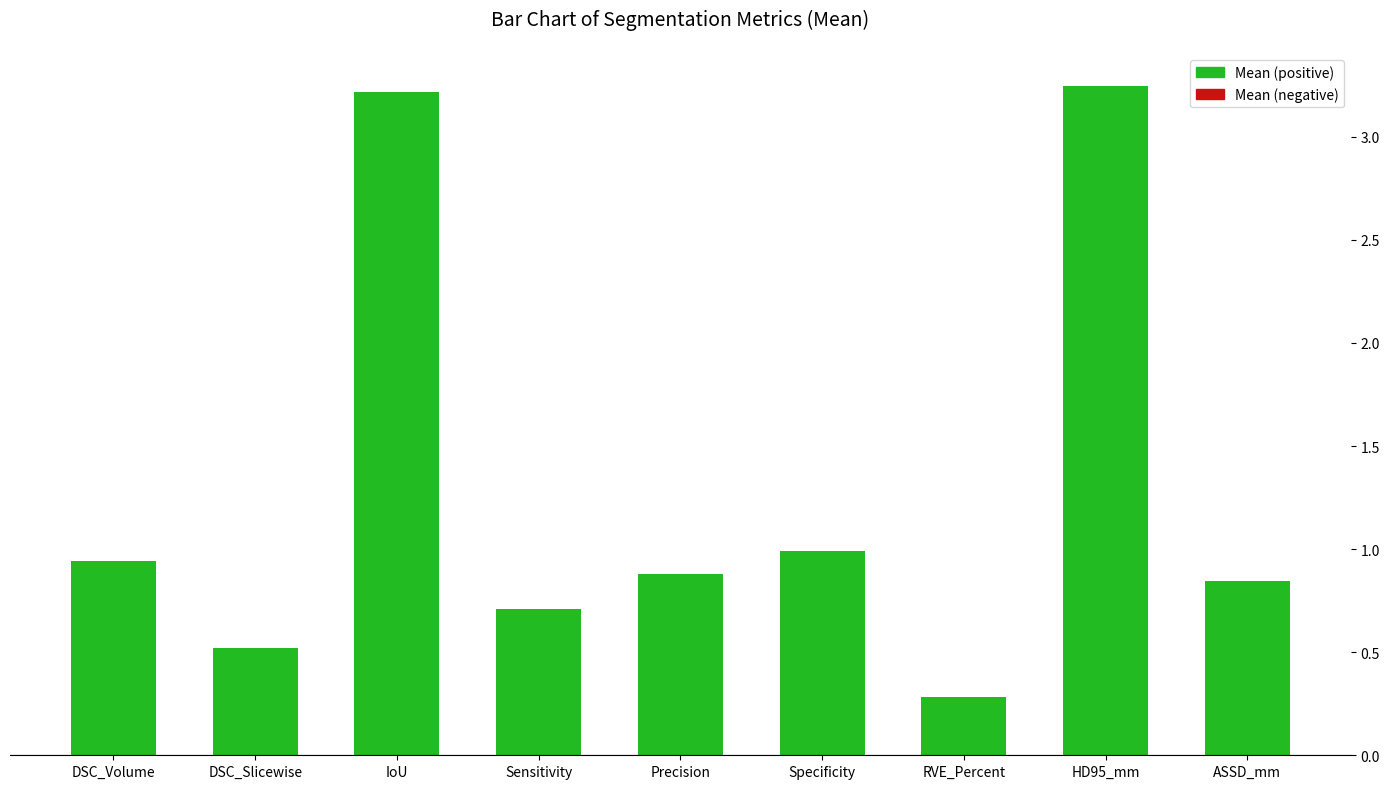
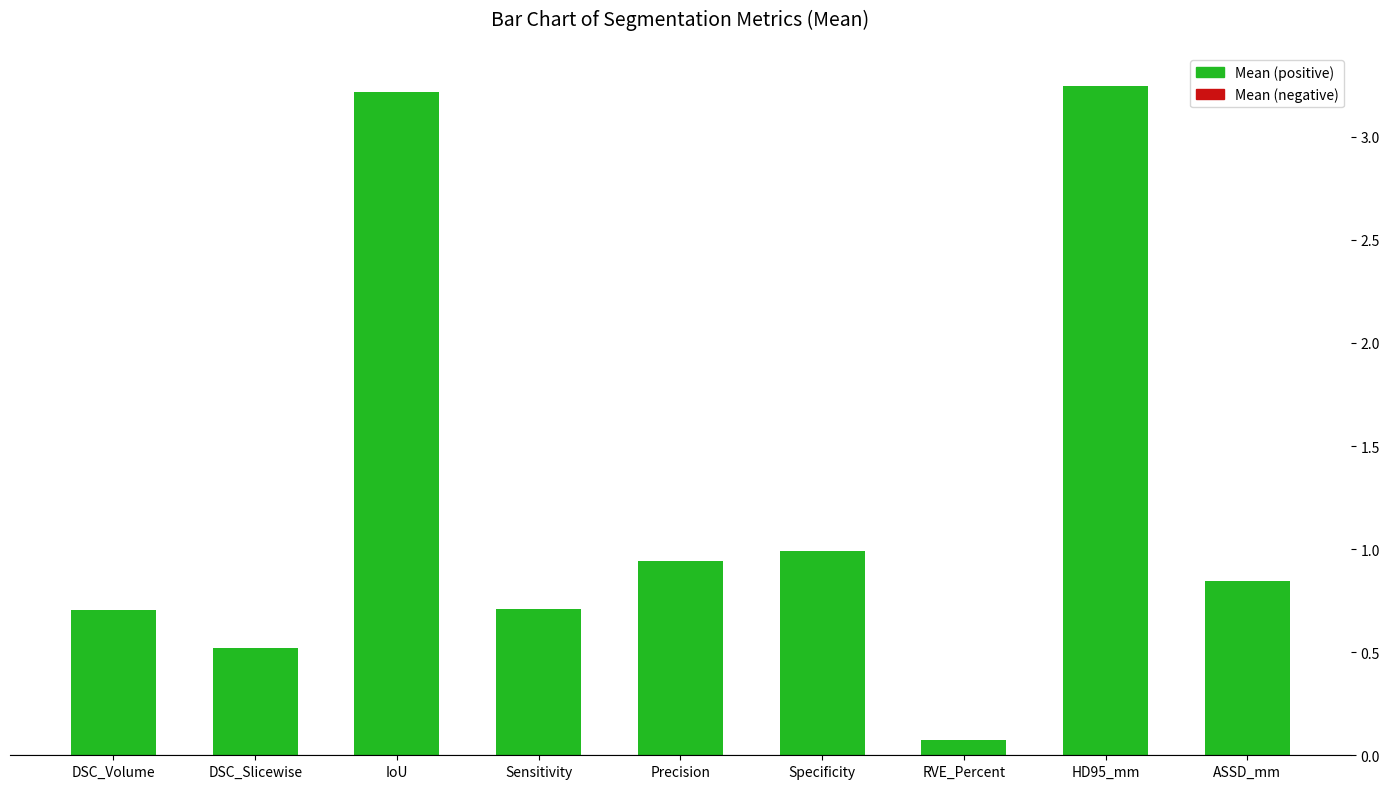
DSC_Volume: 0.94 -> 0.70
Precision: 0.88 -> 0.94
RVE_Percent: 0.28 -> 0.07
